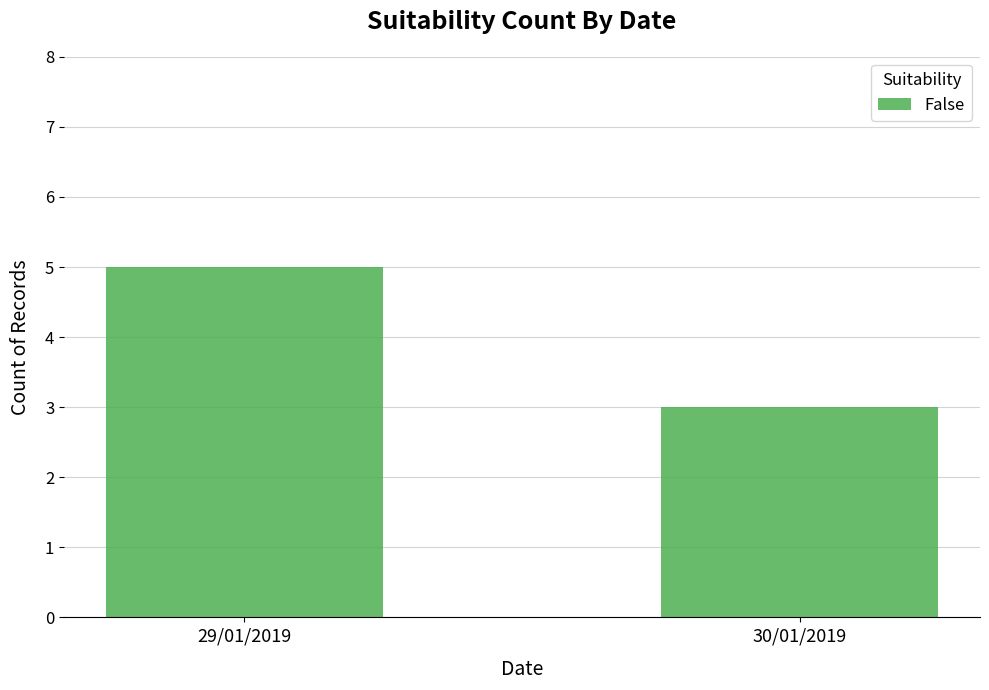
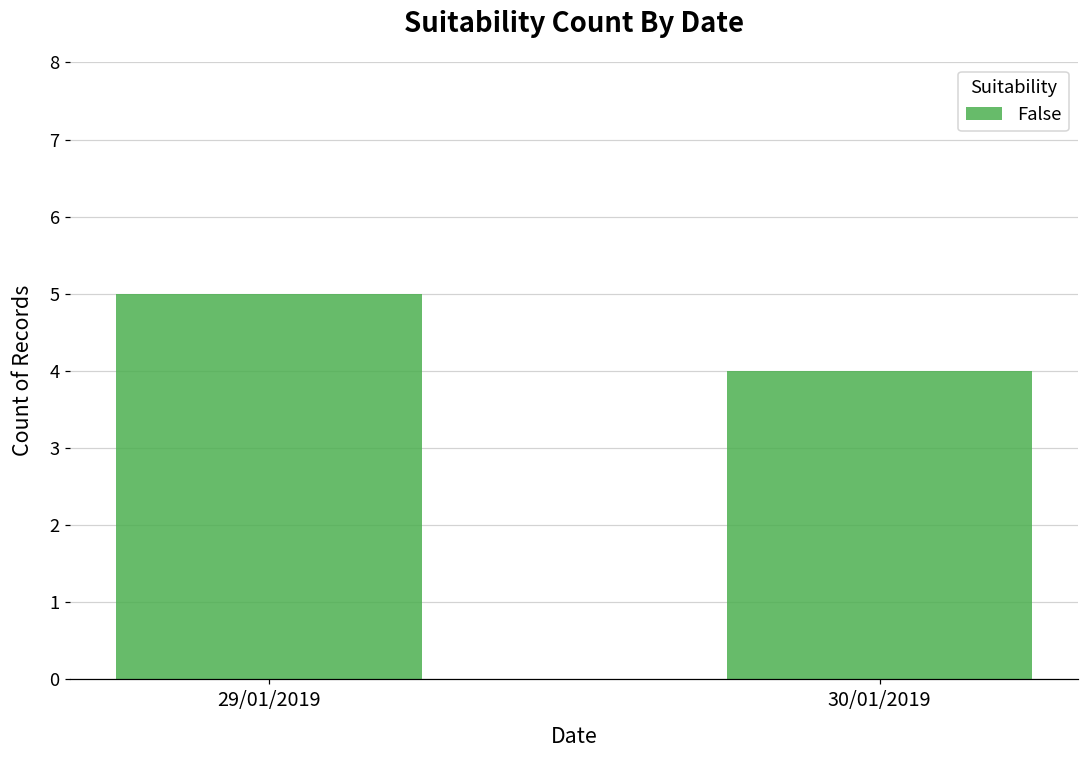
30/01/2019: 3 -> 4
